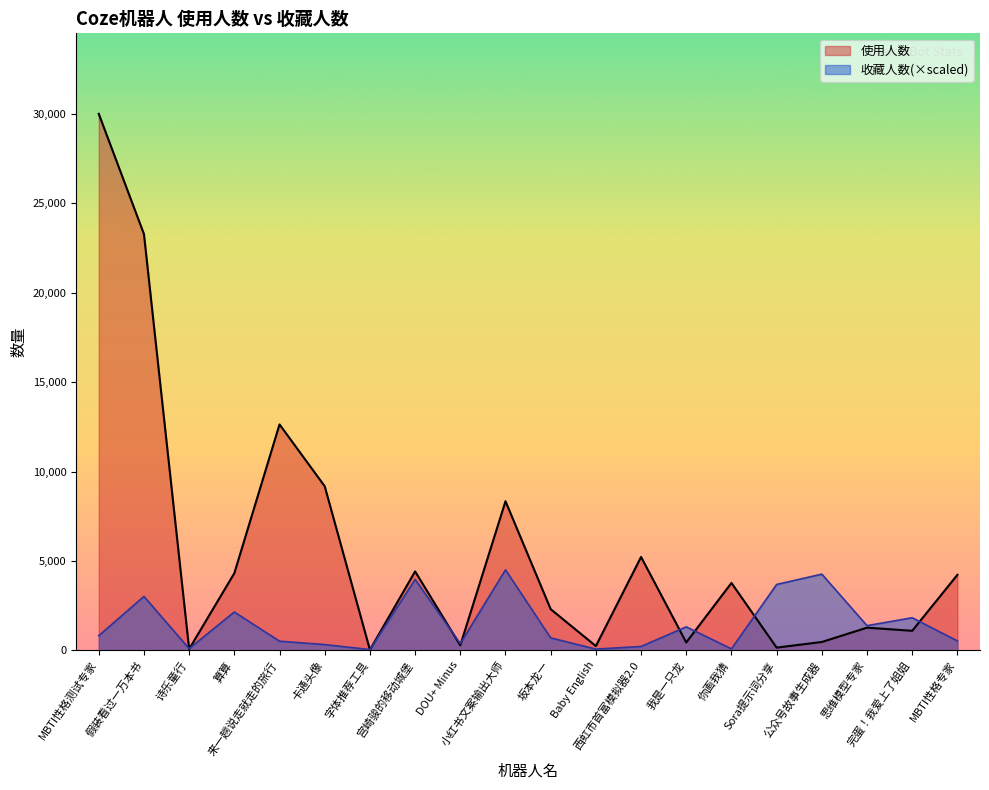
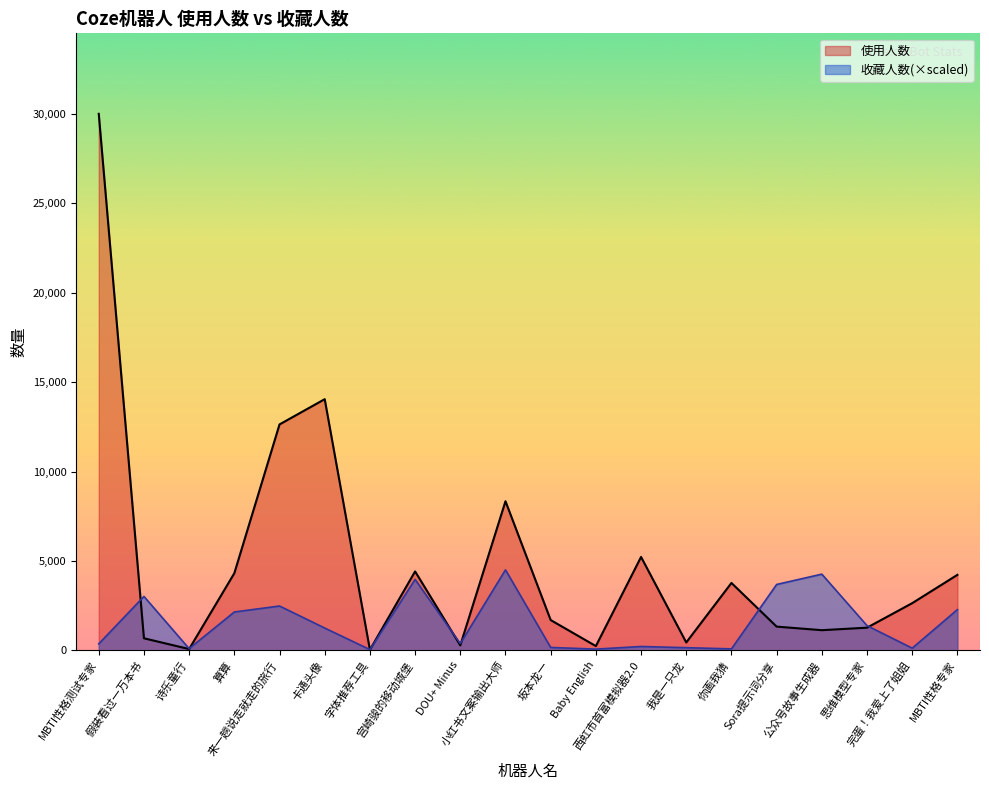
收藏人数(×scaled), MBTI性格测试专家: 800 -> 400
使用人数, 假装看过一万本书: 23,300 -> 700
收藏人数(×scaled), 来一趟说走就走的旅行: 500 -> 2,500
使用人数, 卡通头像: 9,200 -> 14,000
收藏人数(×scaled), 卡通头像: 300 -> 1,200
使用人数, 坂本龙一: 2,300 -> 1,700
收藏人数(×scaled), 坂本龙一: 700 -> 200
收藏人数(×scaled), 我是一只龙: 1,300 -> 100
使用人数, Sora提示词分享: 200 -> 1,300
使用人数, 公众号故事生成器: 500 -> 1,100
使用人数, 完蛋！我爱上了姐姐: 1,100 -> 2,600
收藏人数(×scaled), 完蛋！我爱上了姐姐: 1,800 -> 100
收藏人数(×scaled), MBTI性格专家: 500 -> 2,300
